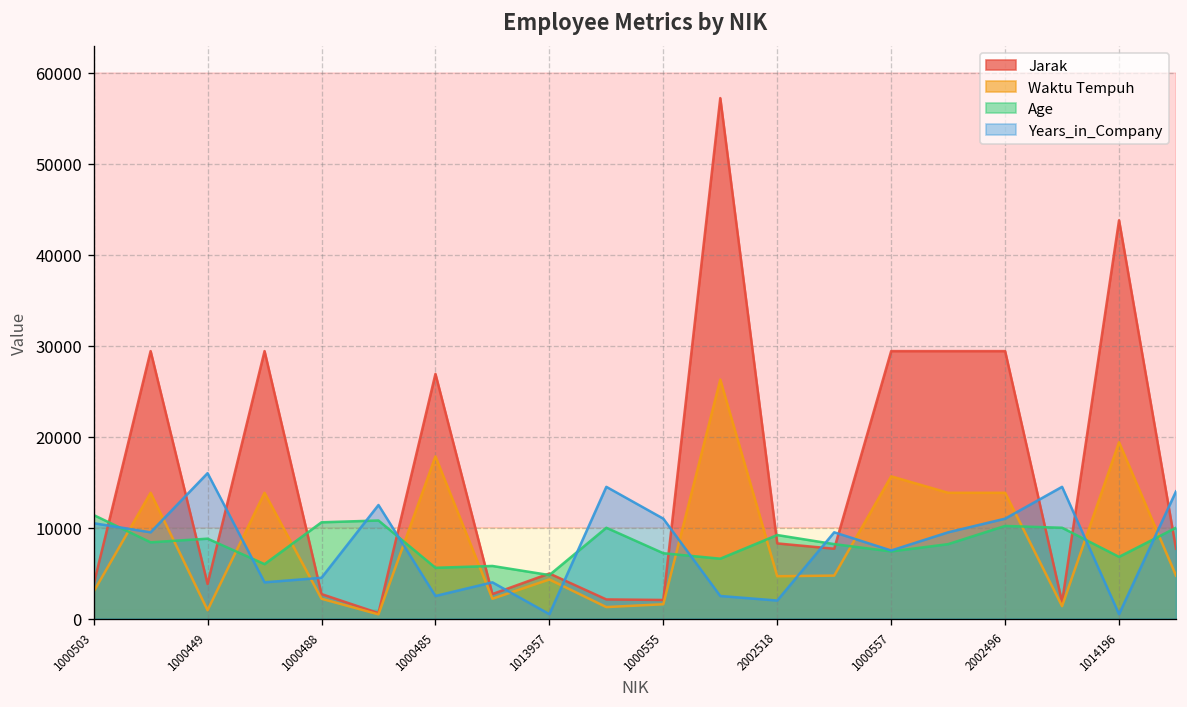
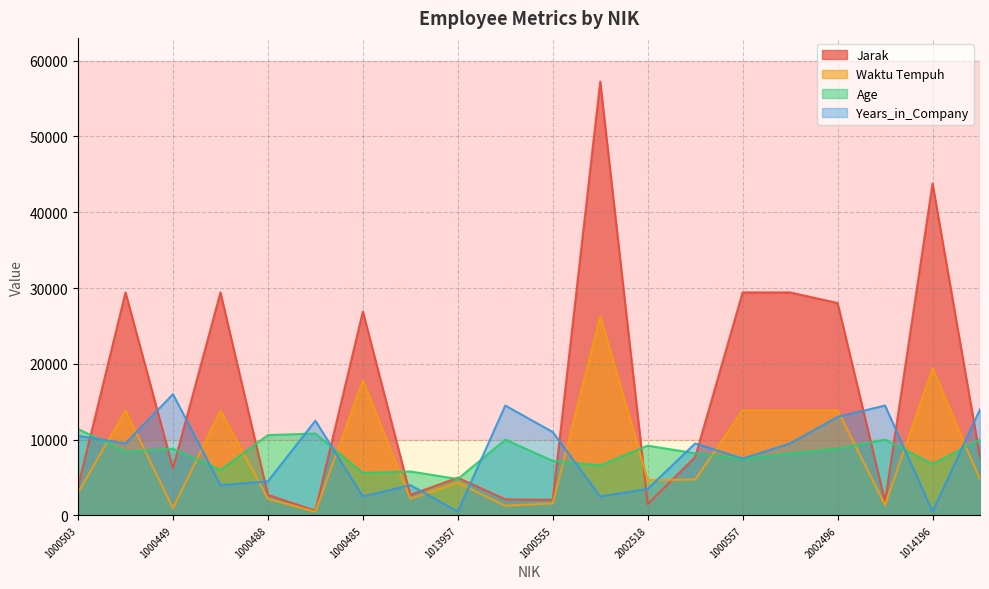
Jarak, 1000449: 4000 -> 6000
Jarak, 2002518: 8000 -> 2000
Years_in_Company, 2002518: 2000 -> 4000
Waktu Tempuh, 1000557: 16000 -> 14000
Jarak, 2002496: 29000 -> 28000
Age, 2002496: 10000 -> 9000
Years_in_Company, 2002496: 11000 -> 13000
